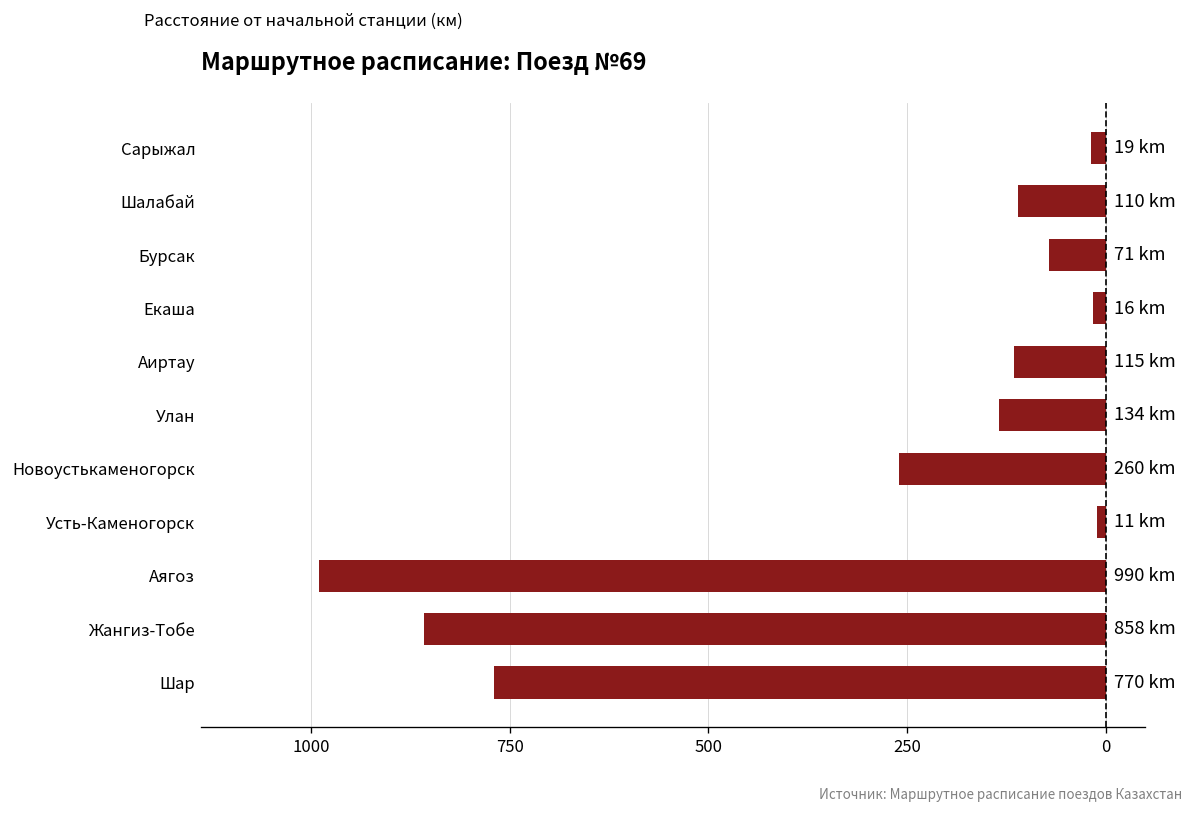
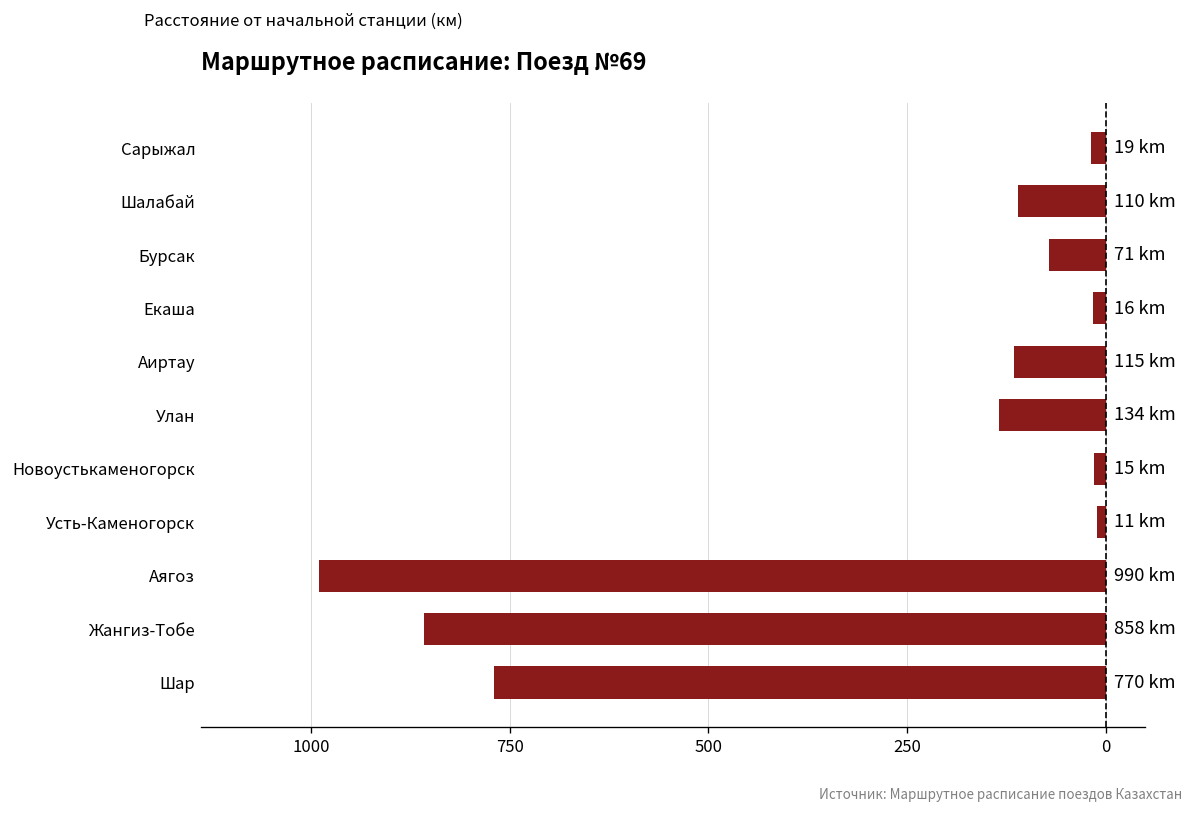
Новоустькаменогорск: 260 -> 15
